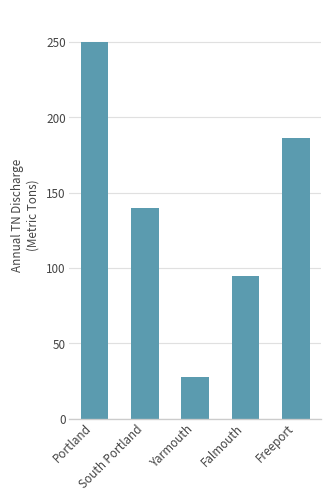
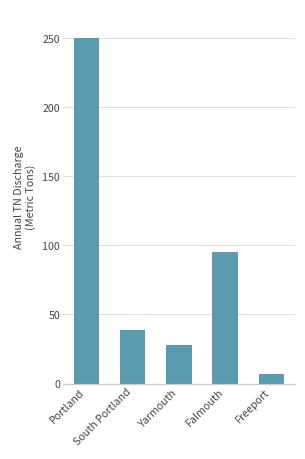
South Portland: 140 -> 39
Freeport: 186 -> 7
